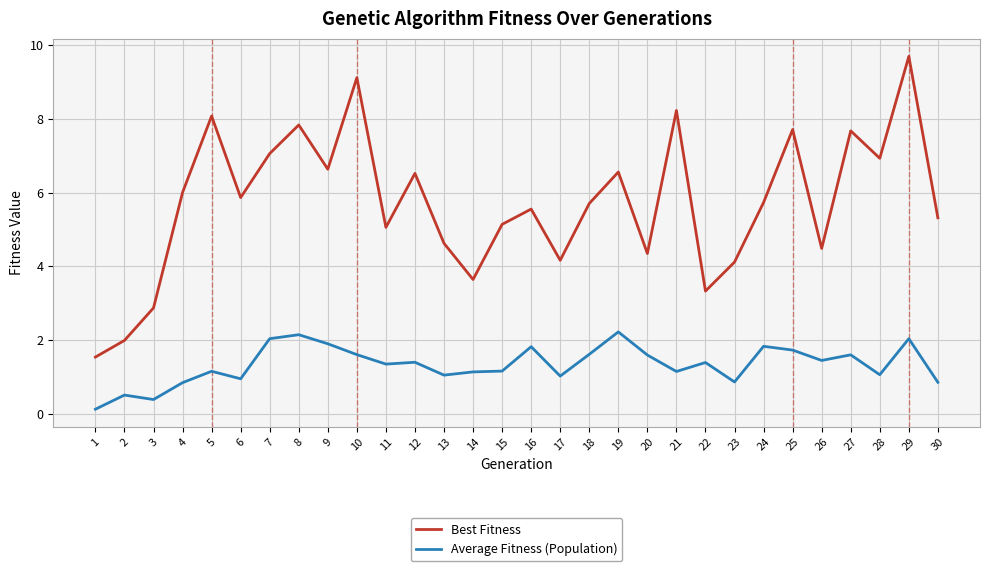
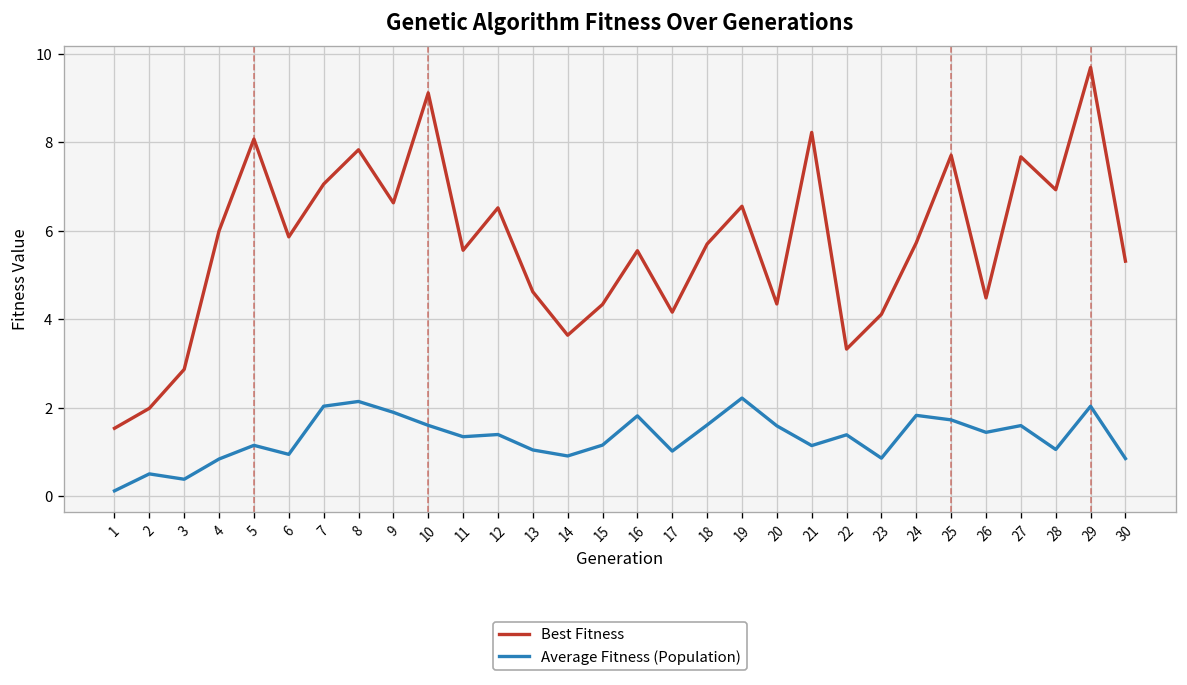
Best Fitness, 11: 5.1 -> 5.6
Average Fitness (Population), 14: 1.1 -> 0.9
Best Fitness, 15: 5.1 -> 4.3
